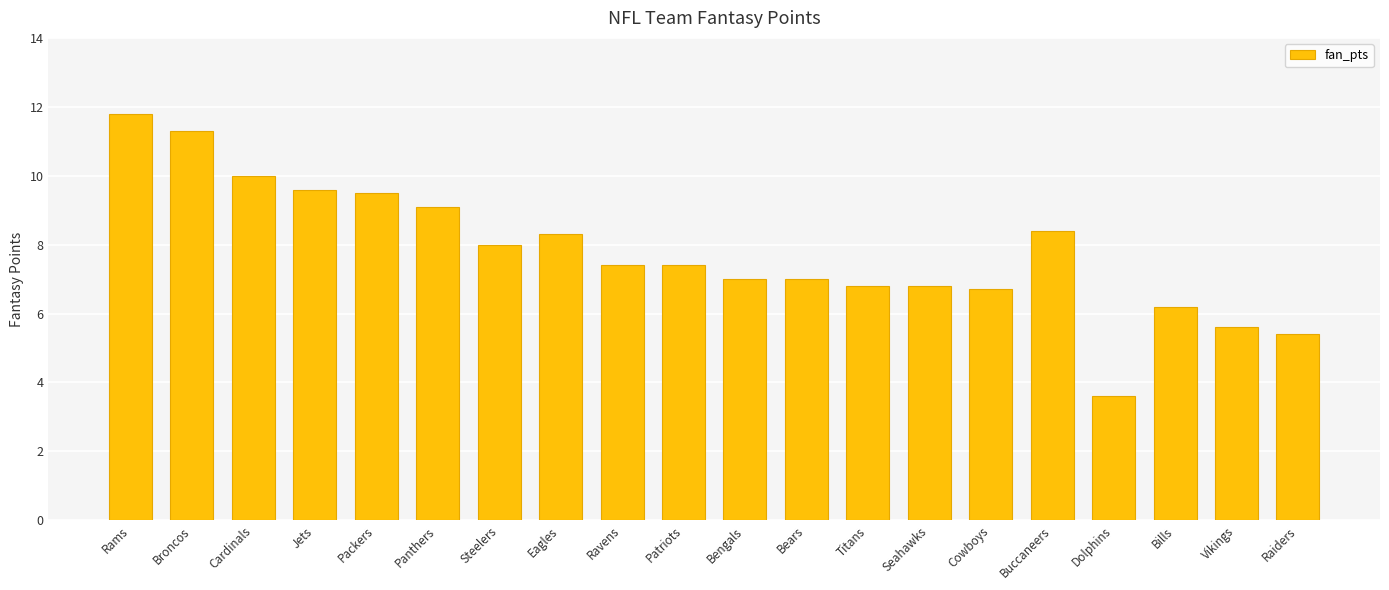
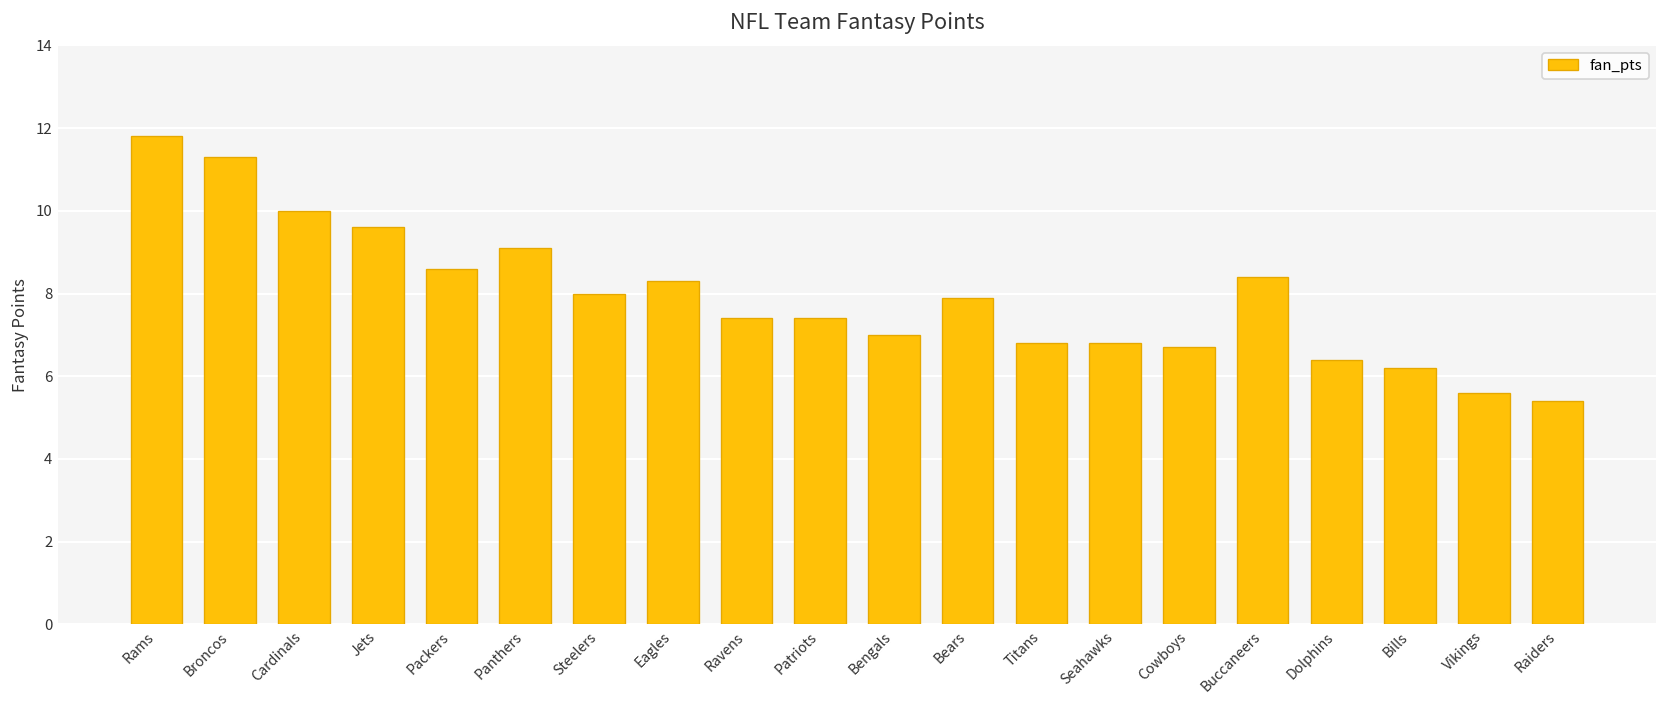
Packers: 9.5 -> 8.6
Bears: 7.0 -> 7.9
Dolphins: 3.6 -> 6.4
